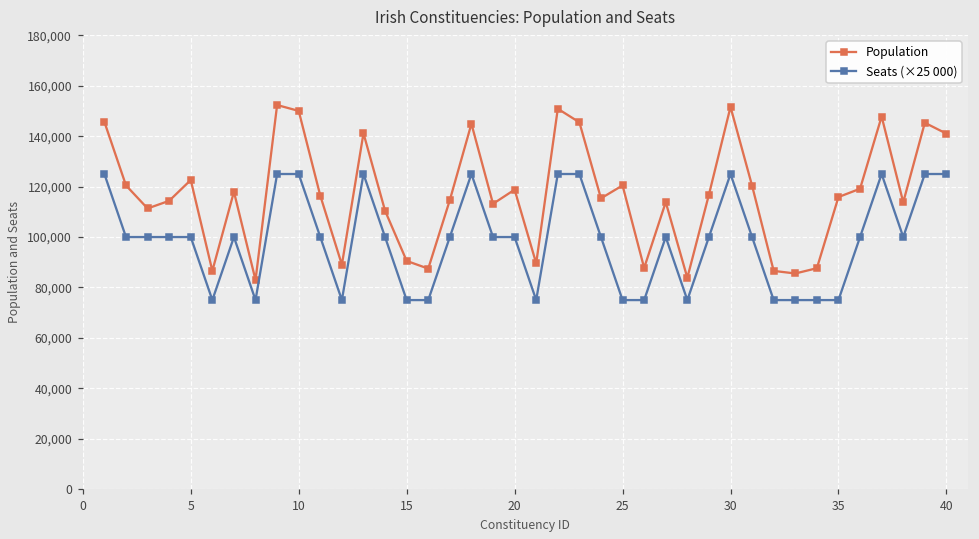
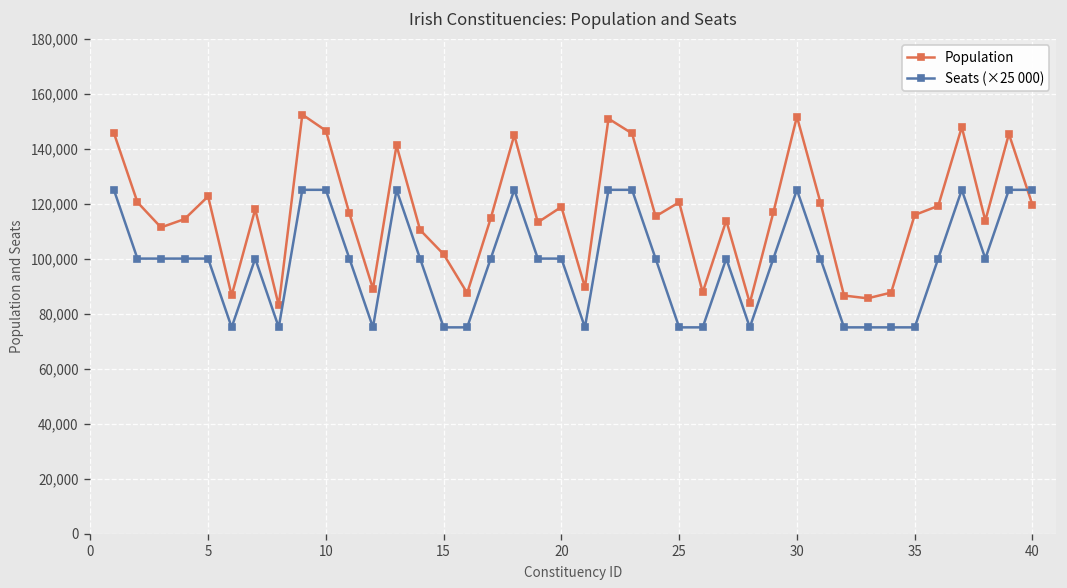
Population, 10: 150,000 -> 147,000
Population, 15: 91,000 -> 102,000
Population, 40: 141,000 -> 120,000
